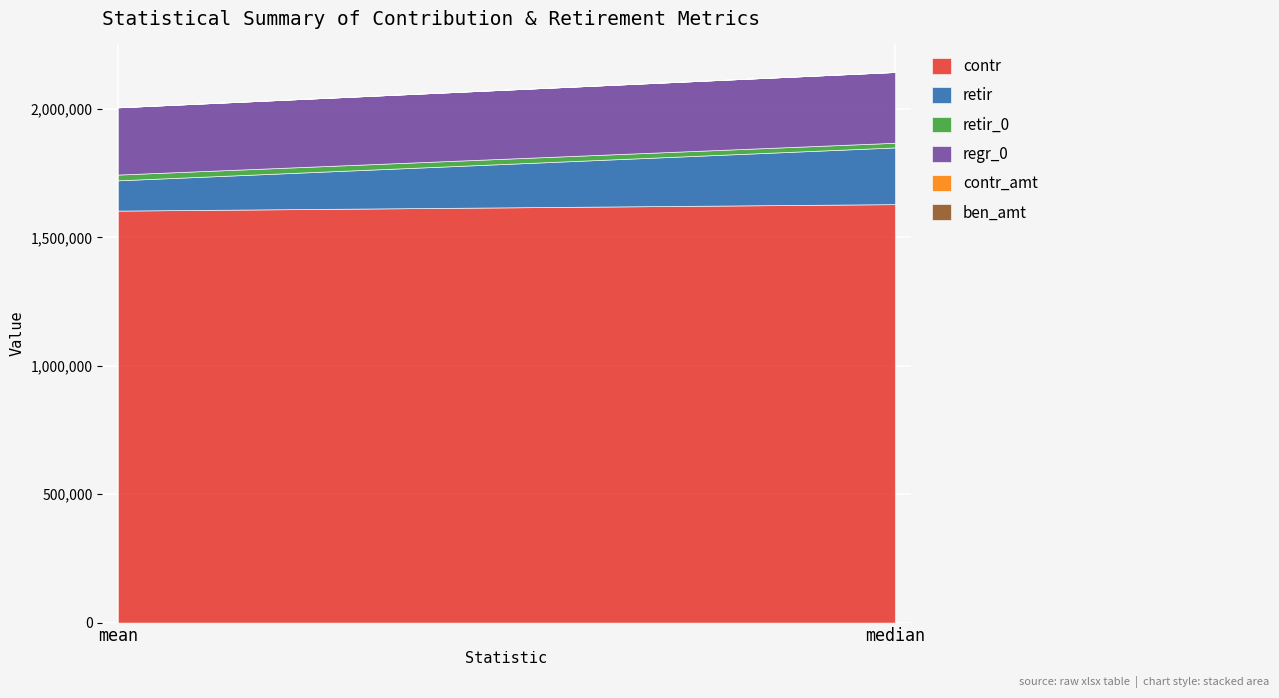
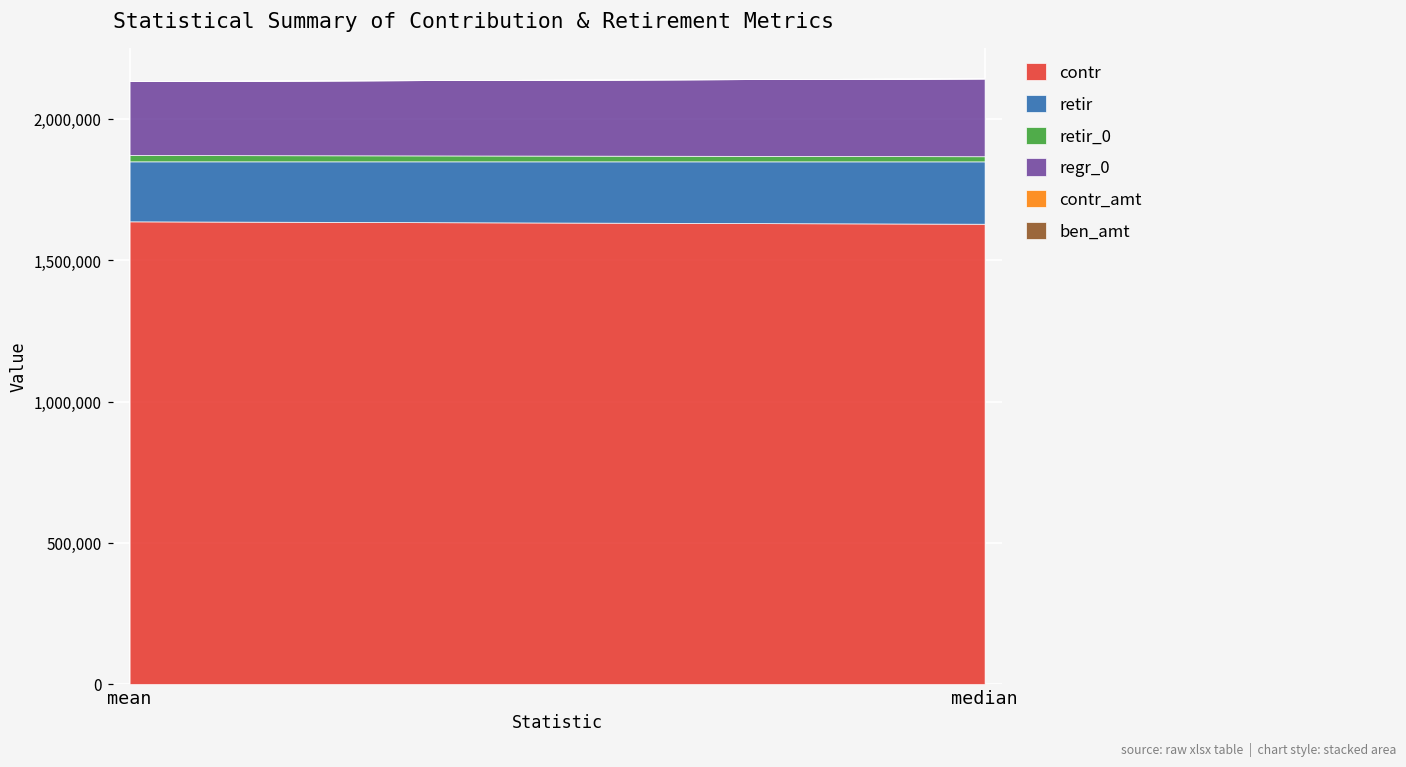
contr, mean: 1,600,000 -> 1,640,000
retir, mean: 120,000 -> 210,000
